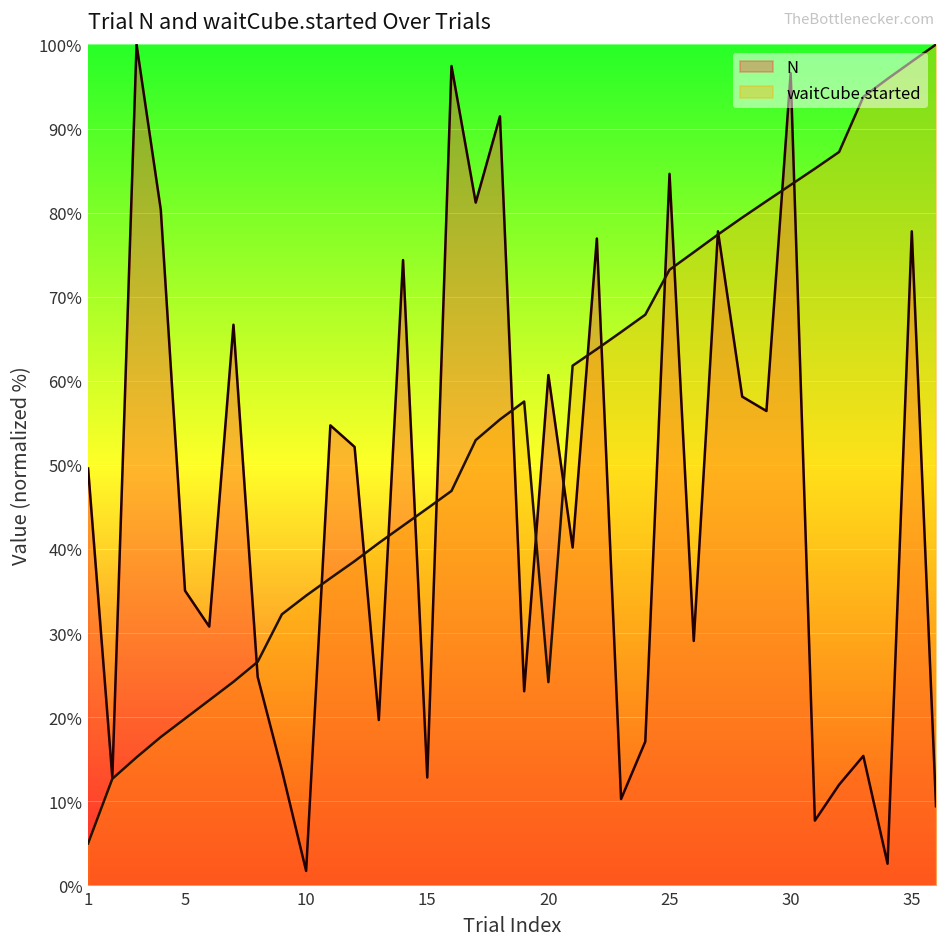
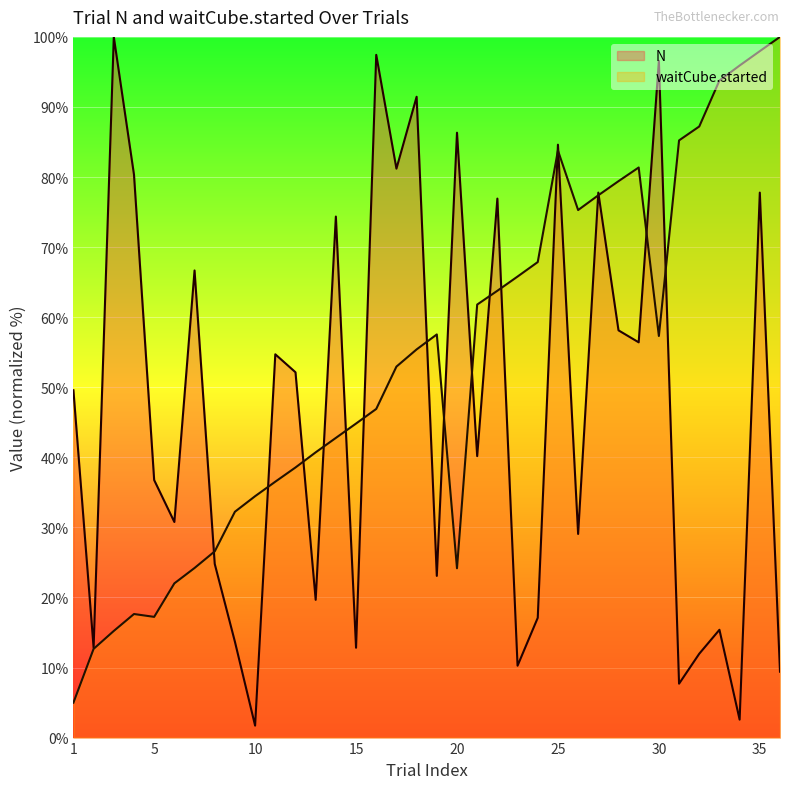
N, 5: 35% -> 37%
waitCube.started, 5: 20% -> 17%
N, 20: 61% -> 86%
waitCube.started, 25: 73% -> 84%
waitCube.started, 30: 83% -> 57%
